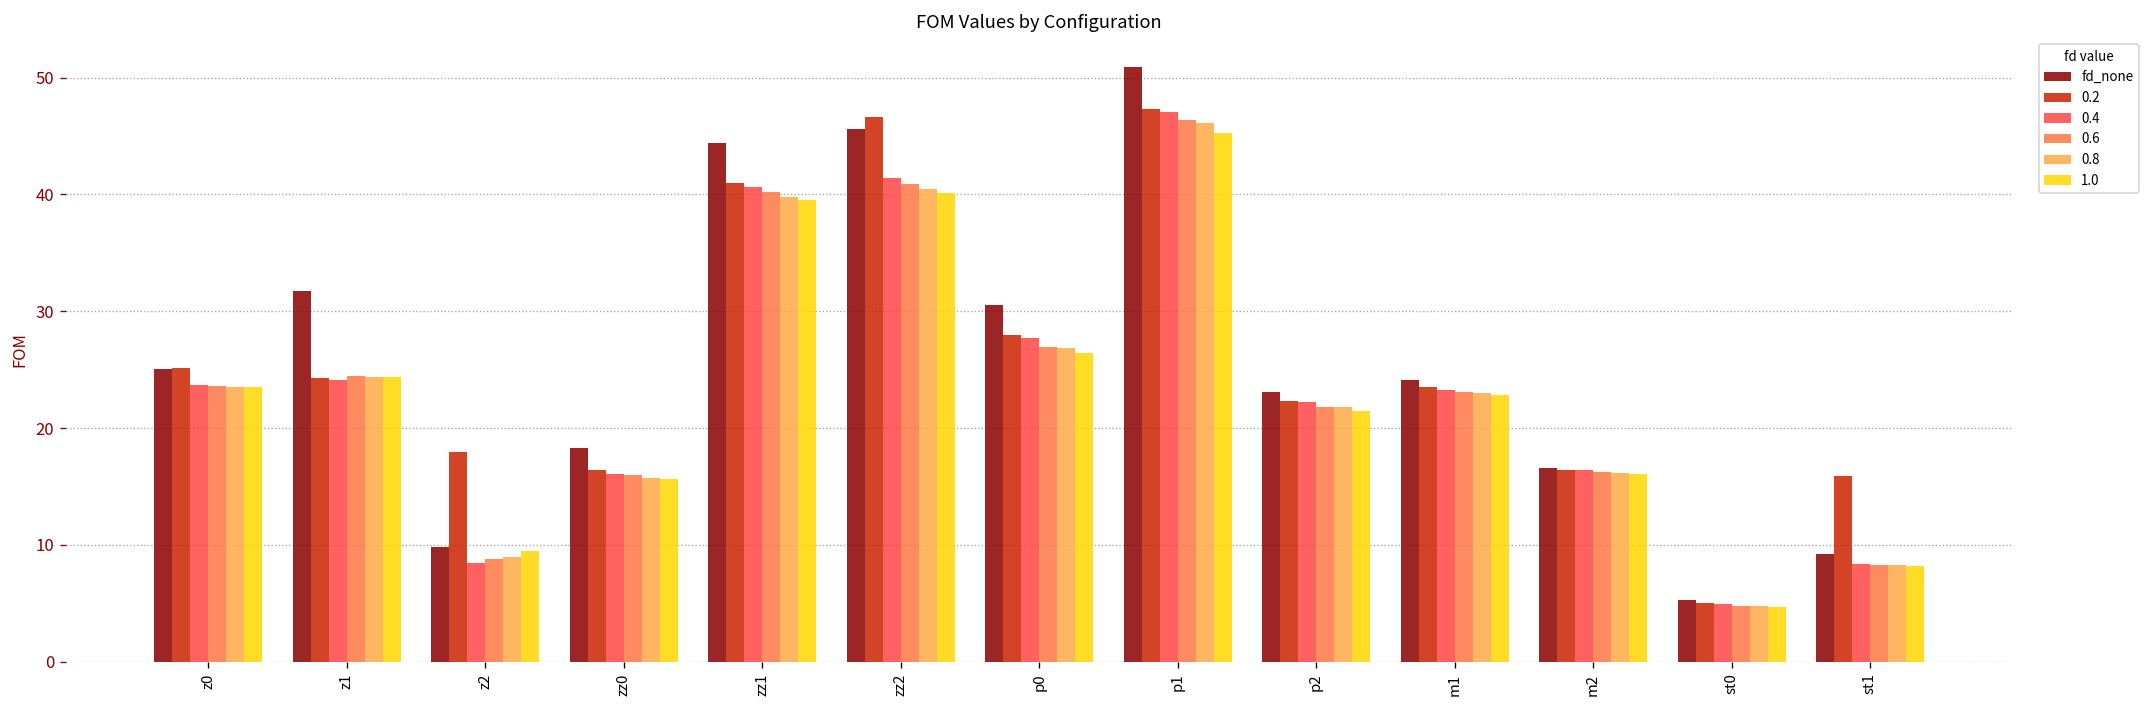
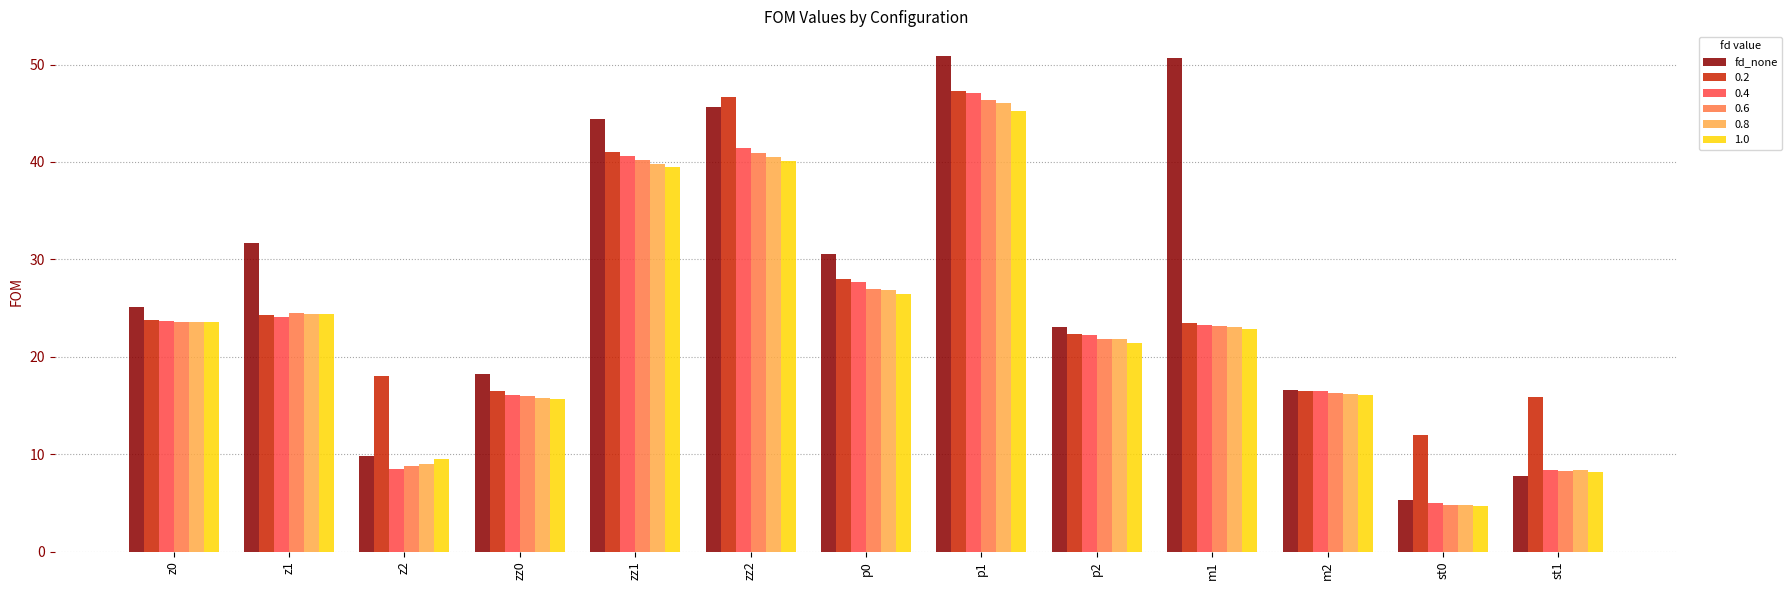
0.2, z0: 25 -> 24
fd_none, m1: 24 -> 51
0.2, st0: 5 -> 12
fd_none, st1: 9 -> 8
